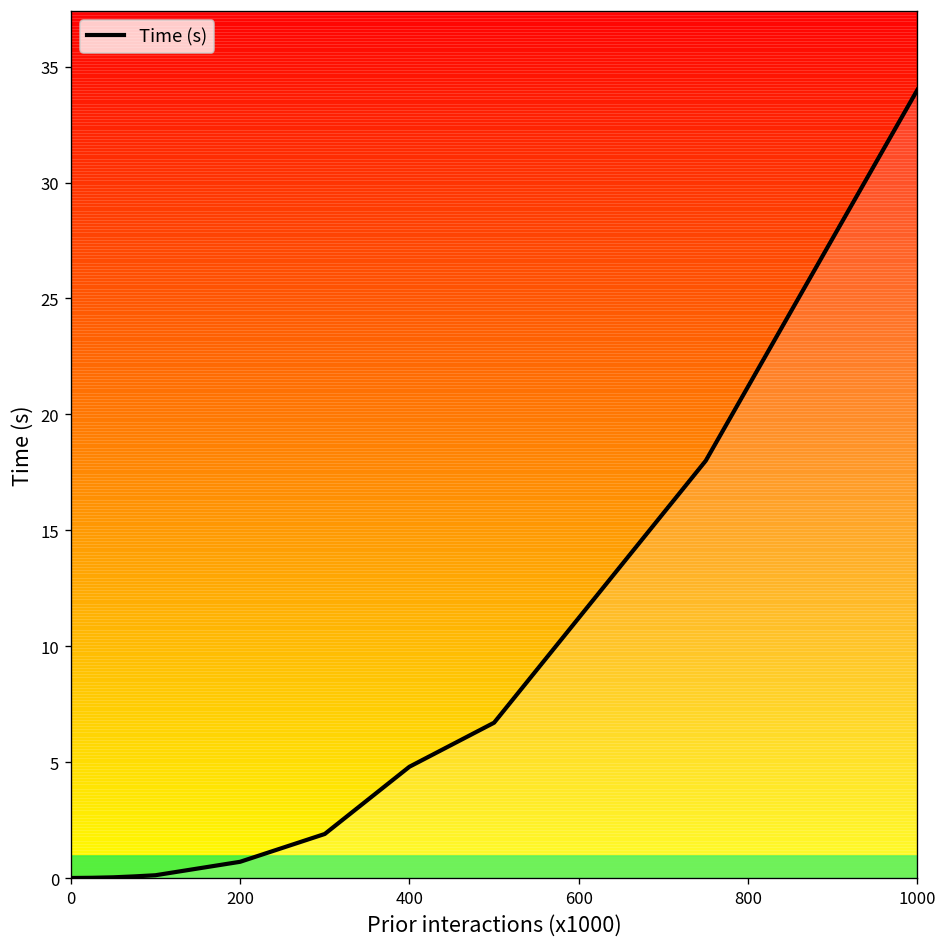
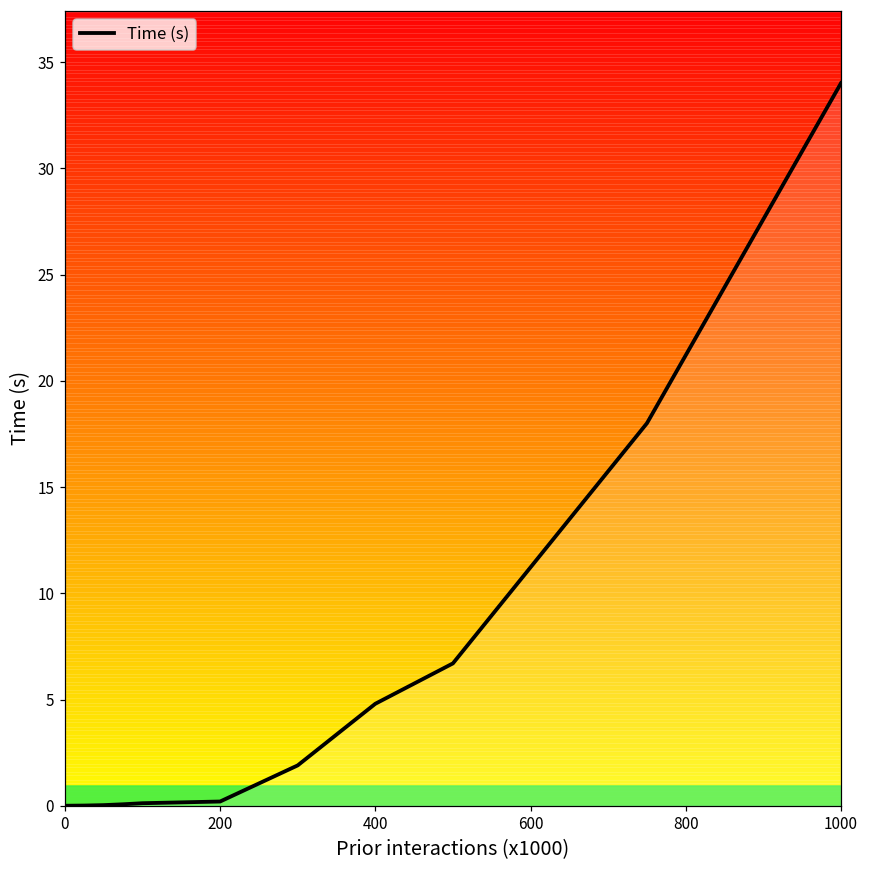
200: 0.7 -> 0.2
